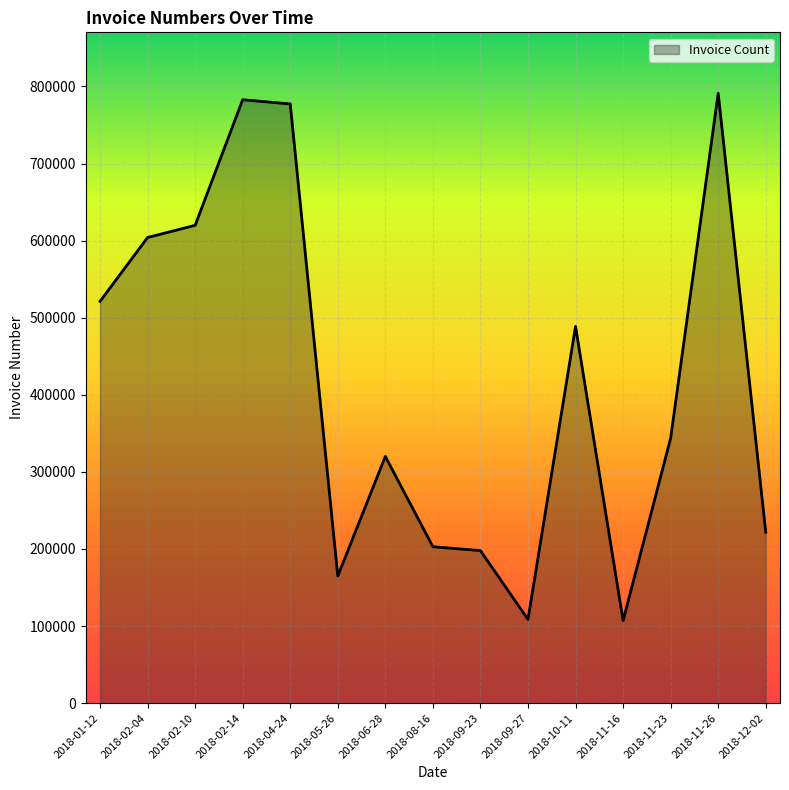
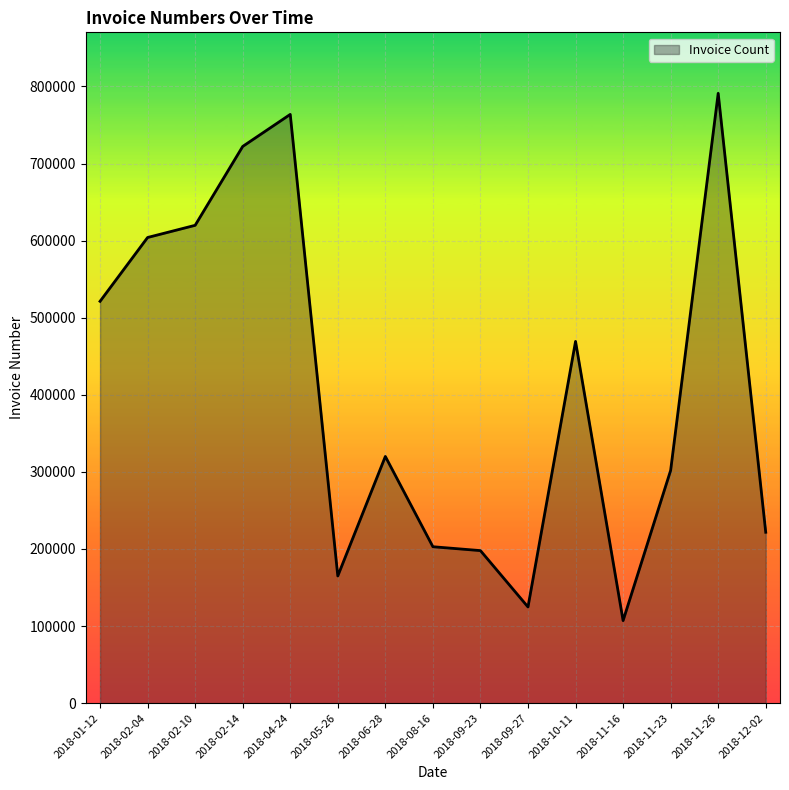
2018-02-14: 780000 -> 720000
2018-04-24: 780000 -> 760000
2018-09-27: 110000 -> 120000
2018-10-11: 490000 -> 470000
2018-11-23: 340000 -> 300000
